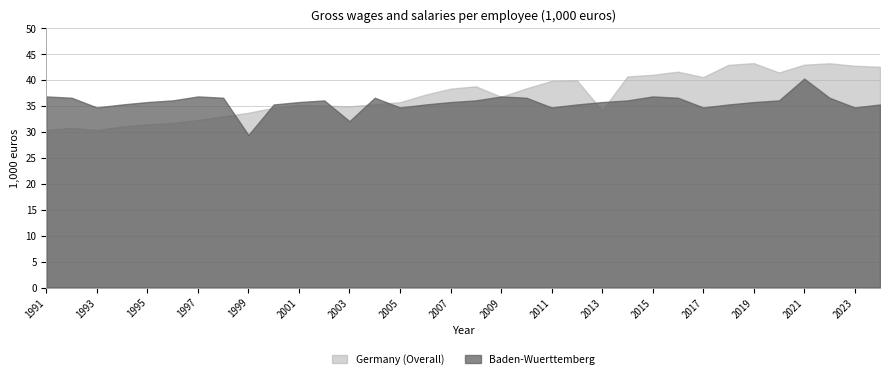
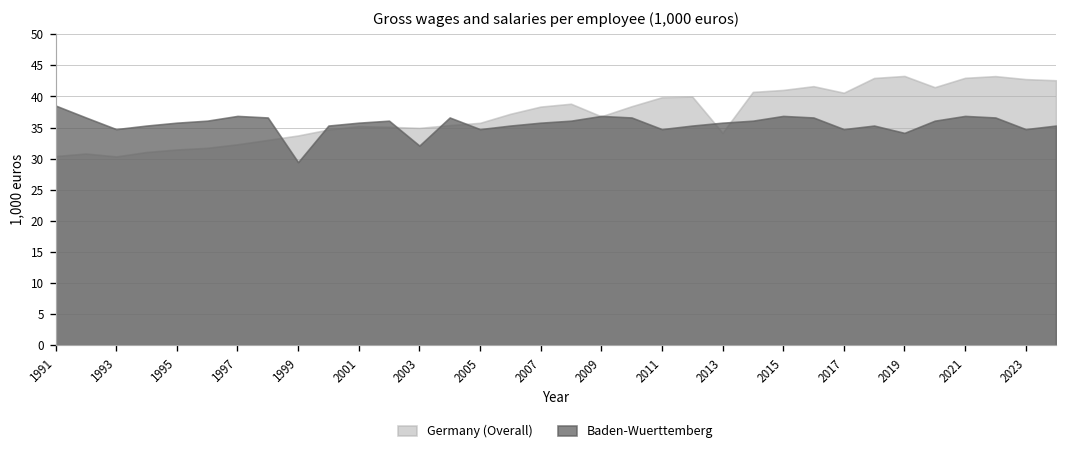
Baden-Wuerttemberg, 1991: 37 -> 39
Baden-Wuerttemberg, 2019: 36 -> 34
Baden-Wuerttemberg, 2021: 40 -> 37
